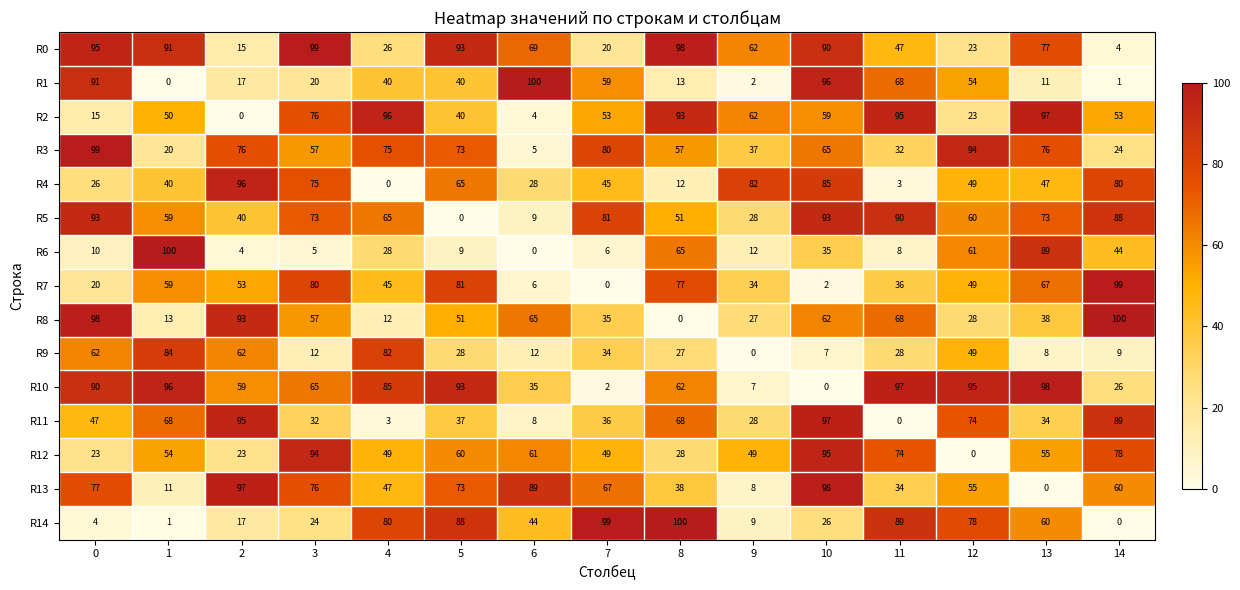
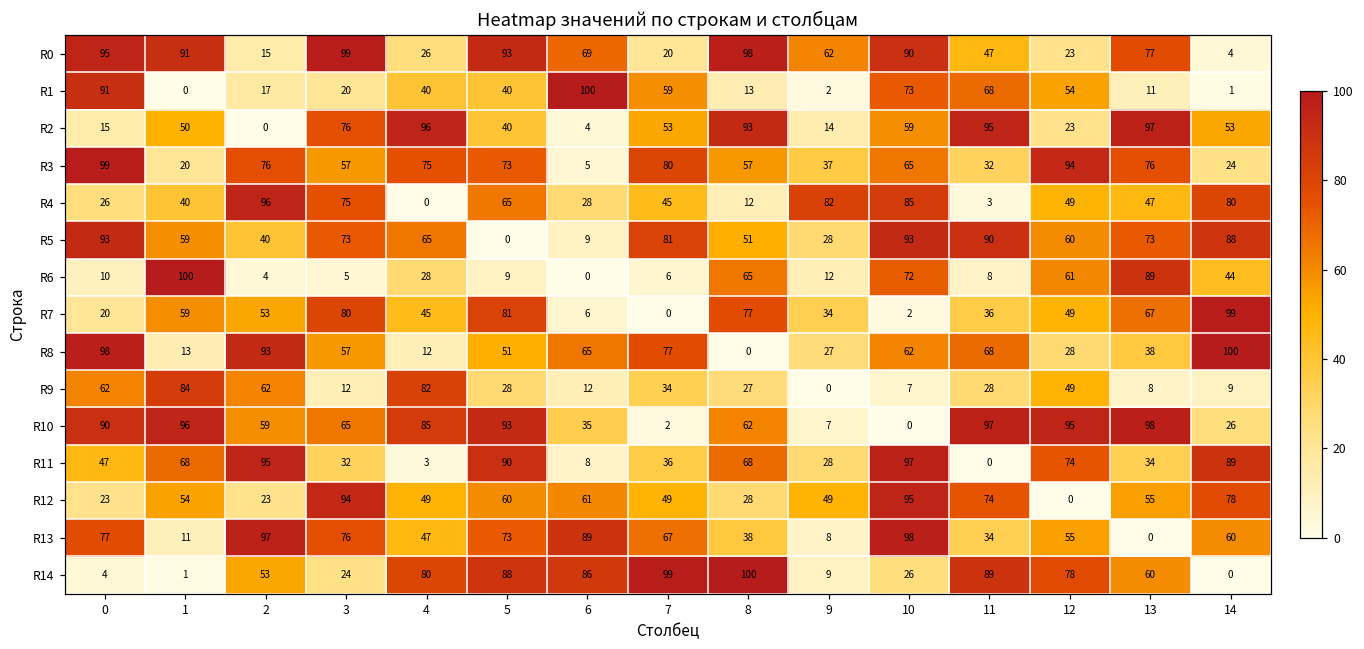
R1, 10: 96 -> 73
R2, 9: 62 -> 14
R6, 10: 35 -> 72
R8, 7: 35 -> 77
R11, 5: 37 -> 90
R14, 2: 17 -> 53
R14, 6: 44 -> 86
